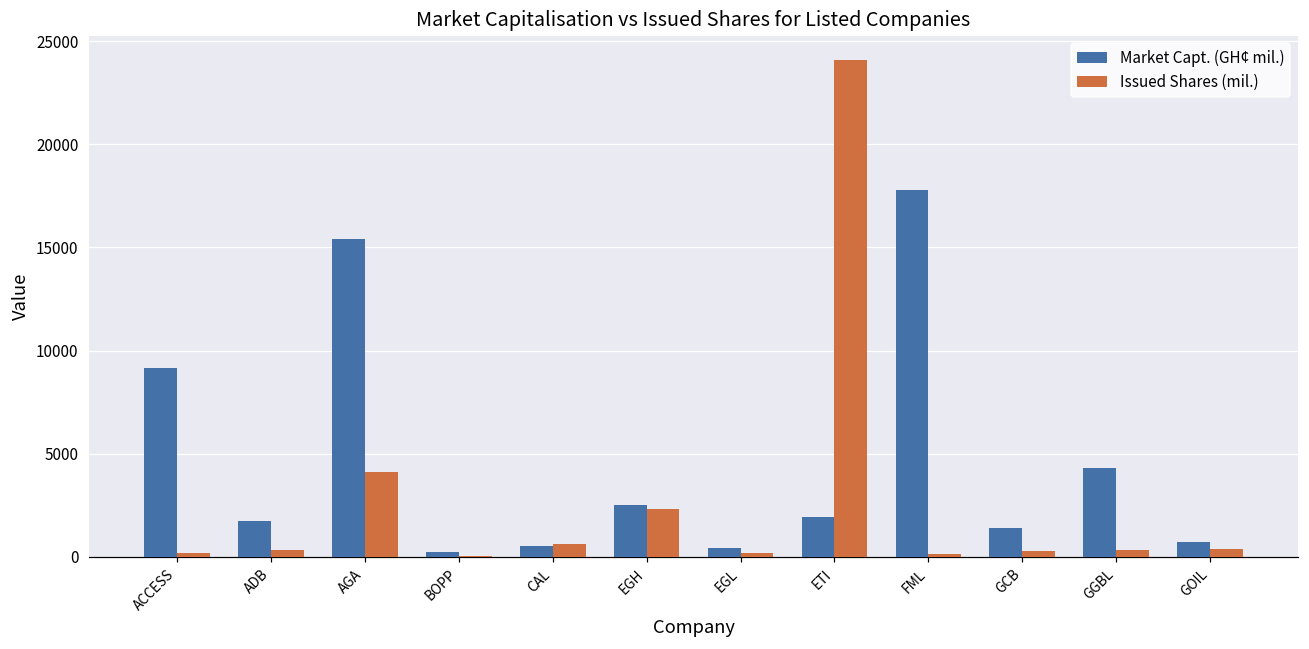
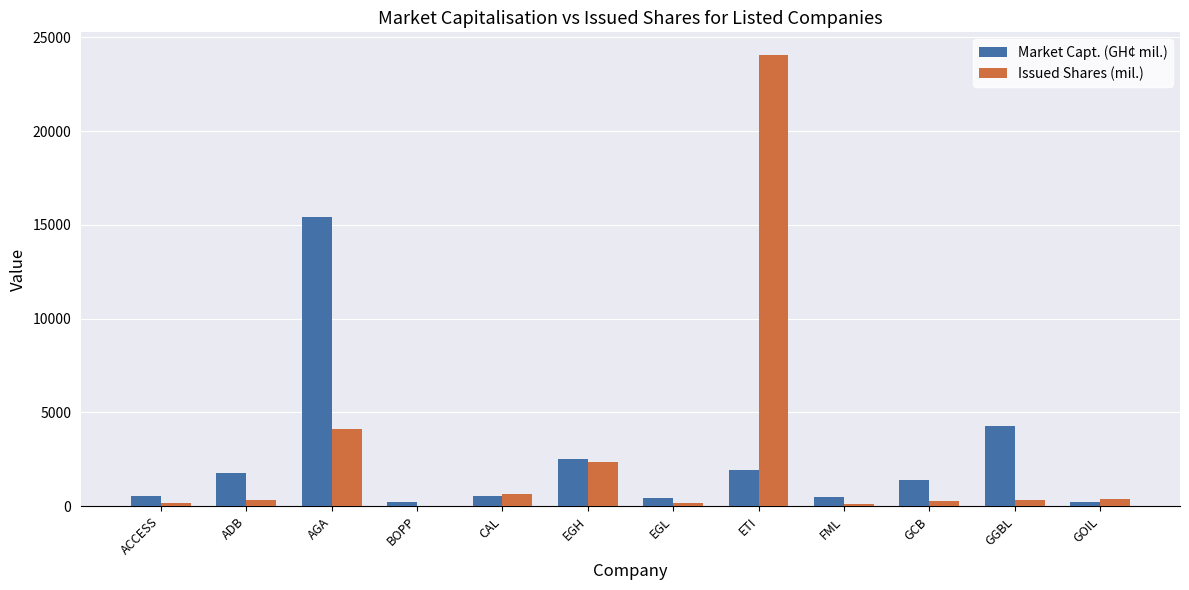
Market Capt. (GH¢ mil.), ACCESS: 9200 -> 500
Market Capt. (GH¢ mil.), FML: 17800 -> 500
Market Capt. (GH¢ mil.), GOIL: 700 -> 200
